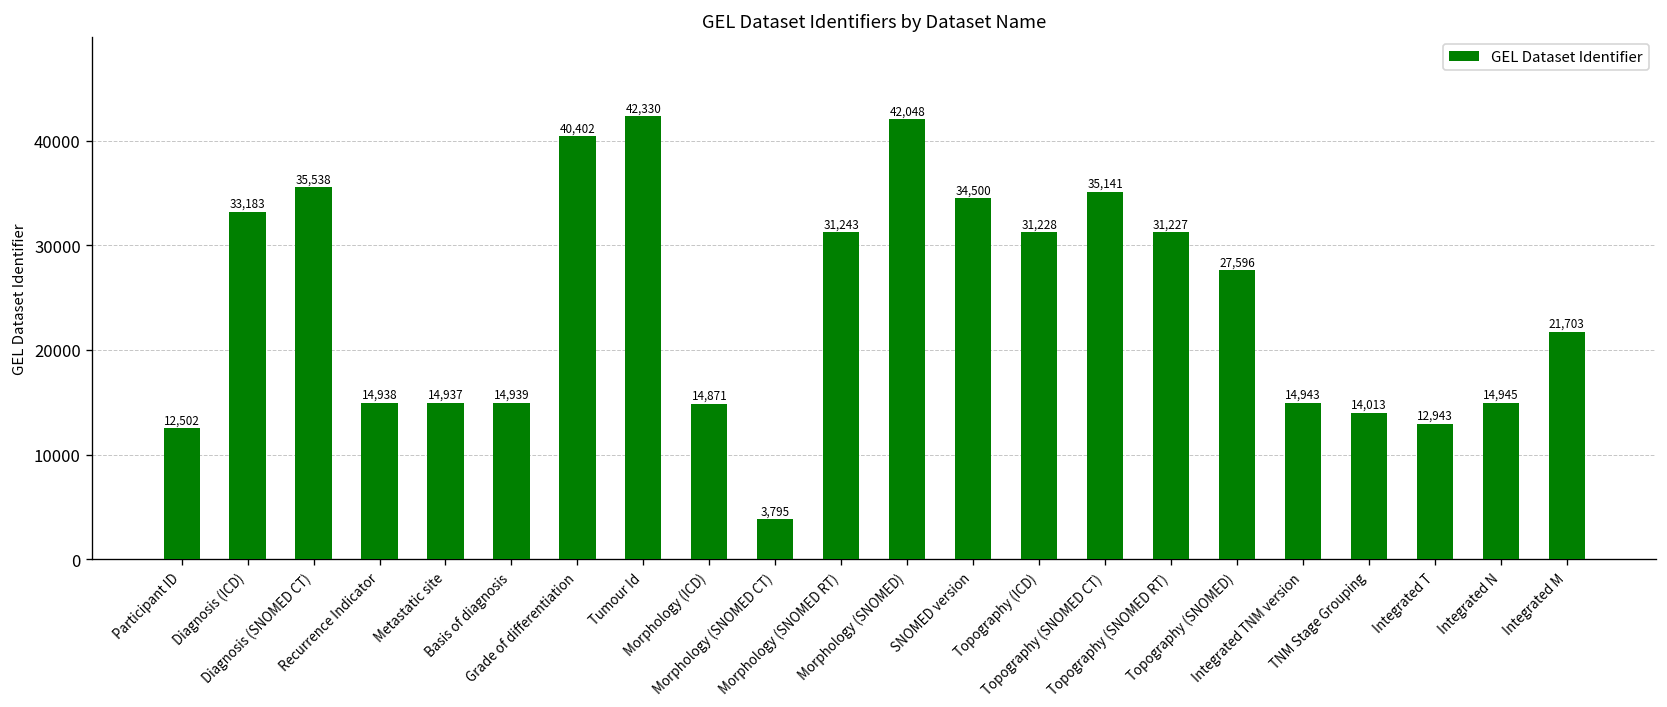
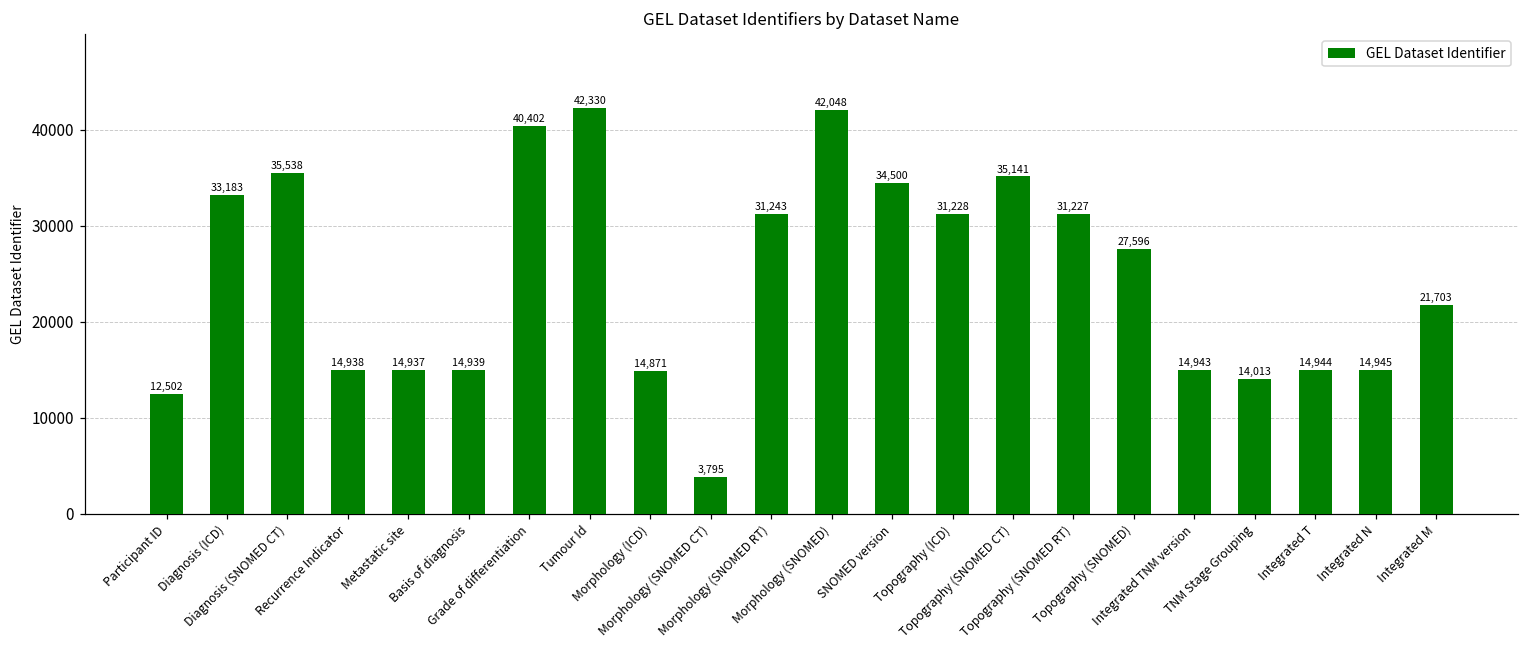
Integrated T: 12,943 -> 14,944
